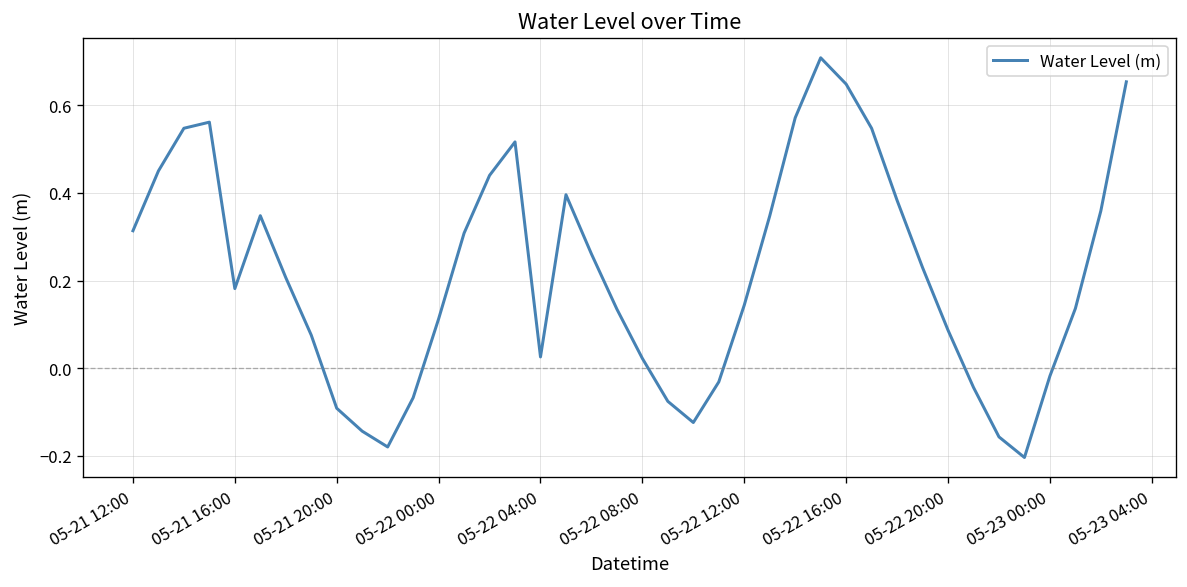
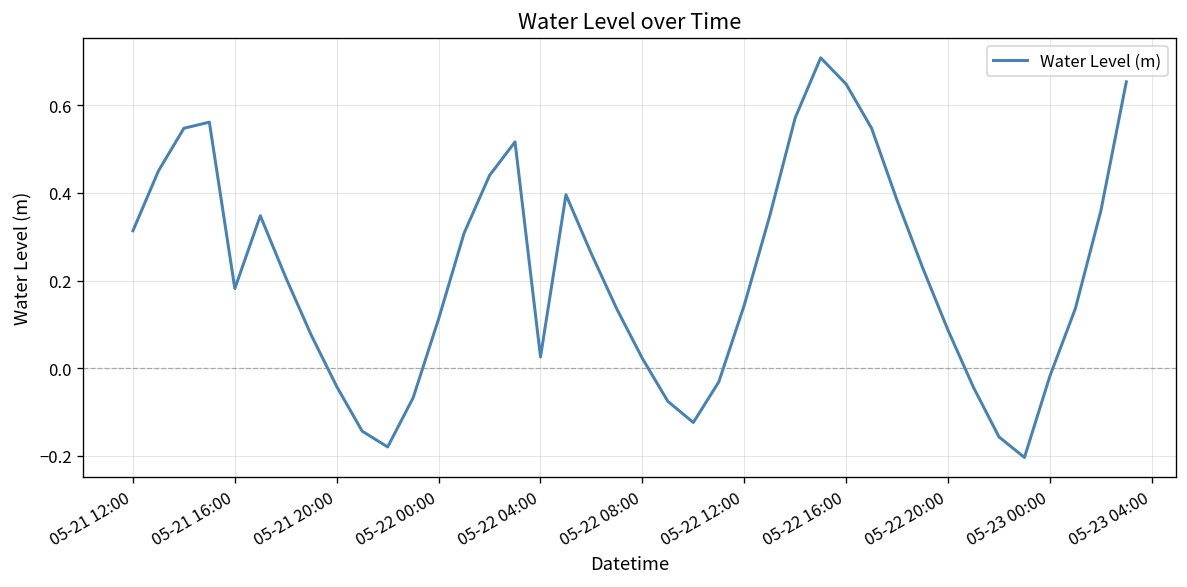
05-21 20:00: -0.09 -> -0.04
